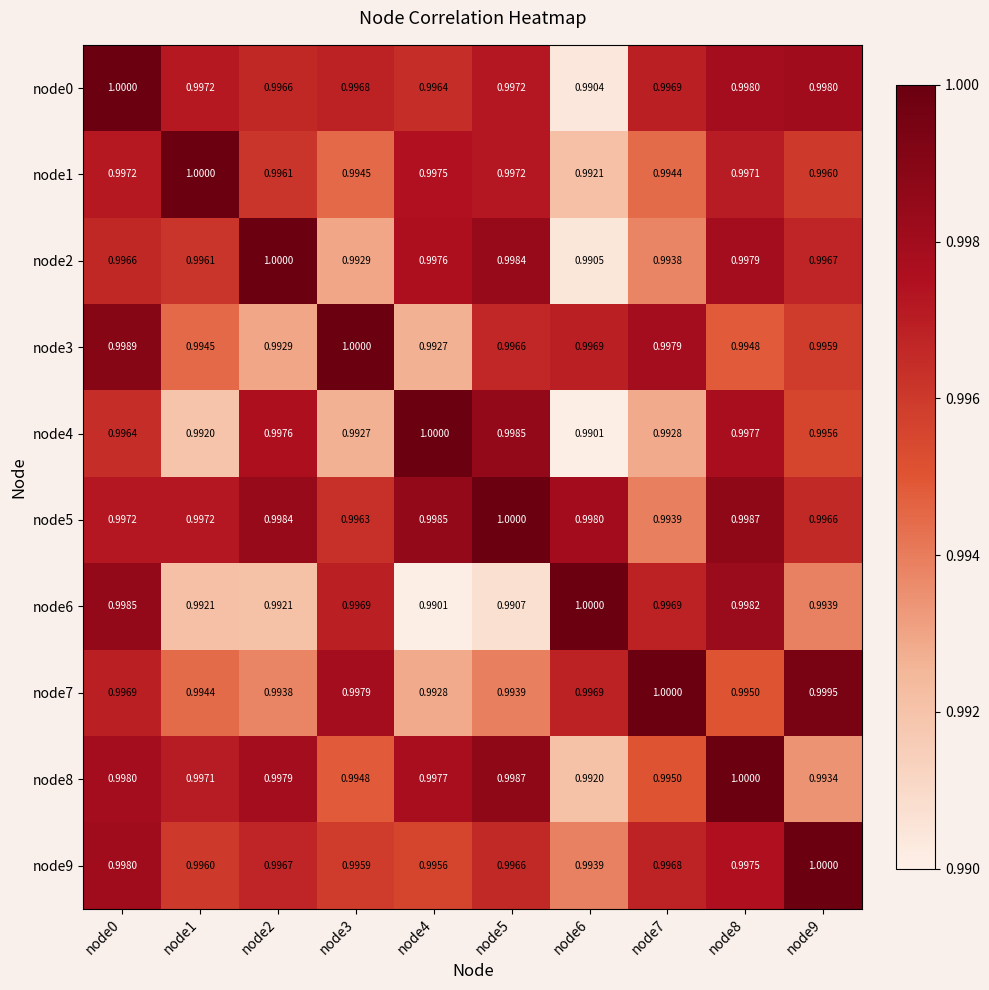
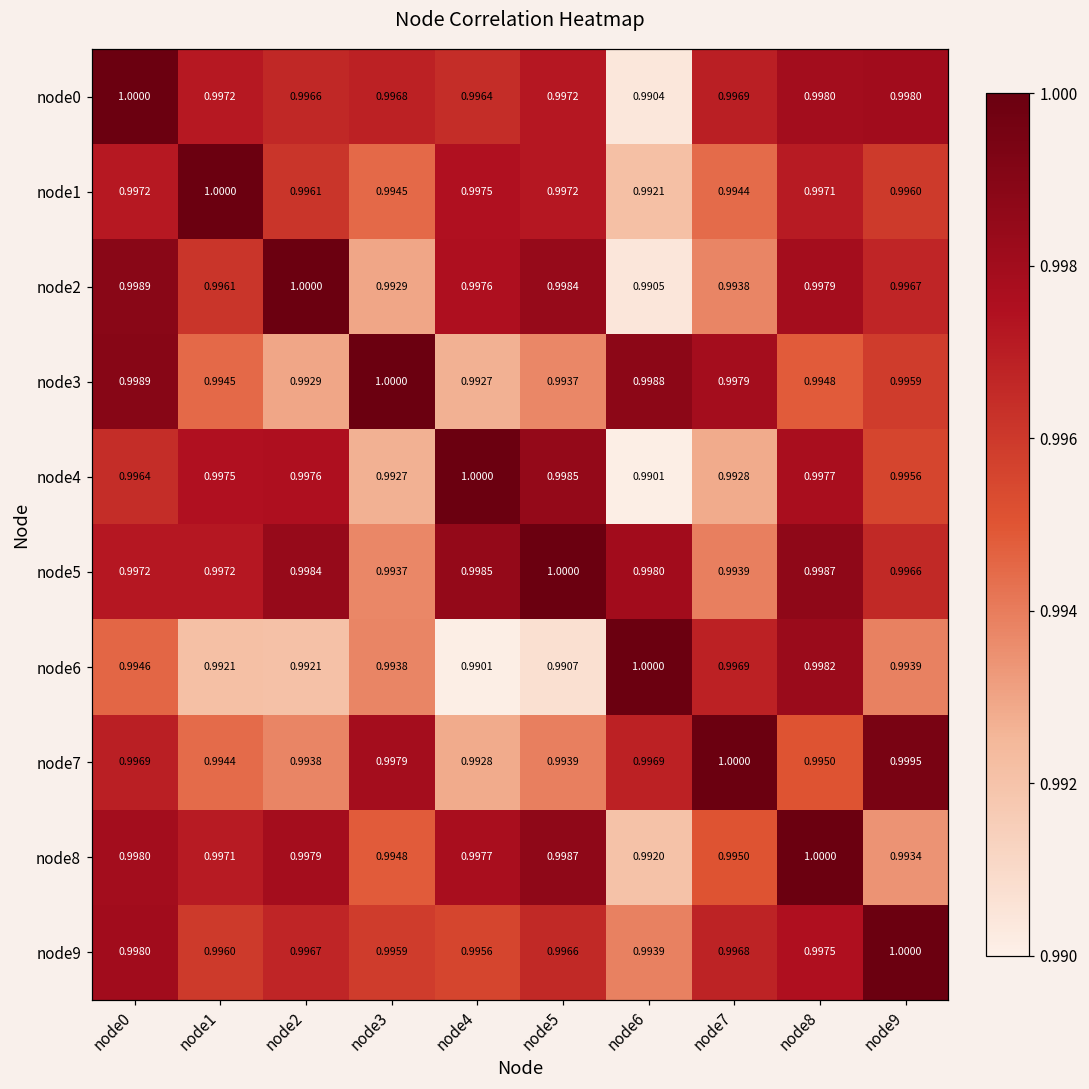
node2, node0: 0.9966 -> 0.9989
node3, node5: 0.9966 -> 0.9937
node3, node6: 0.9969 -> 0.9988
node4, node1: 0.9920 -> 0.9975
node5, node3: 0.9963 -> 0.9937
node6, node0: 0.9985 -> 0.9946
node6, node3: 0.9969 -> 0.9938
